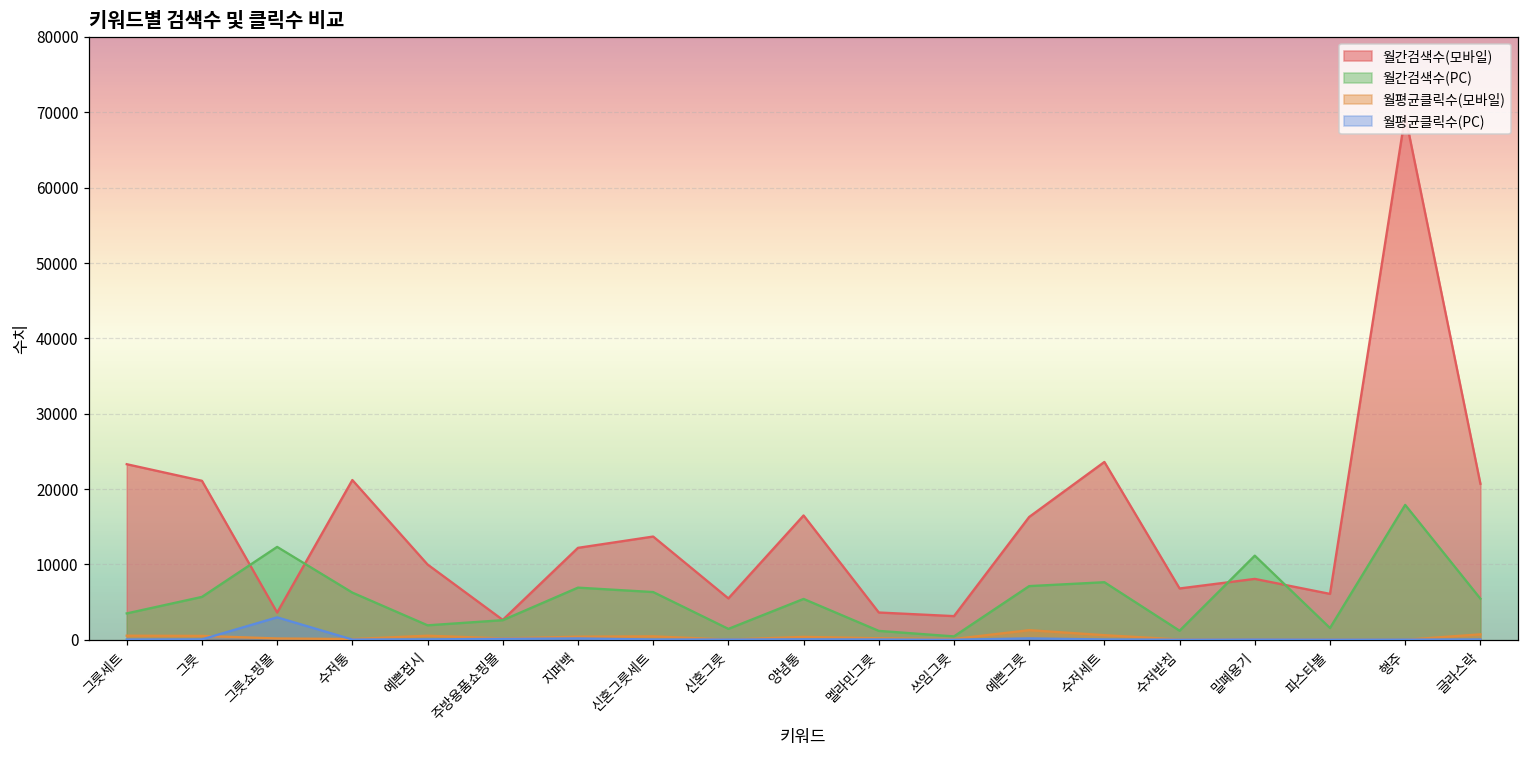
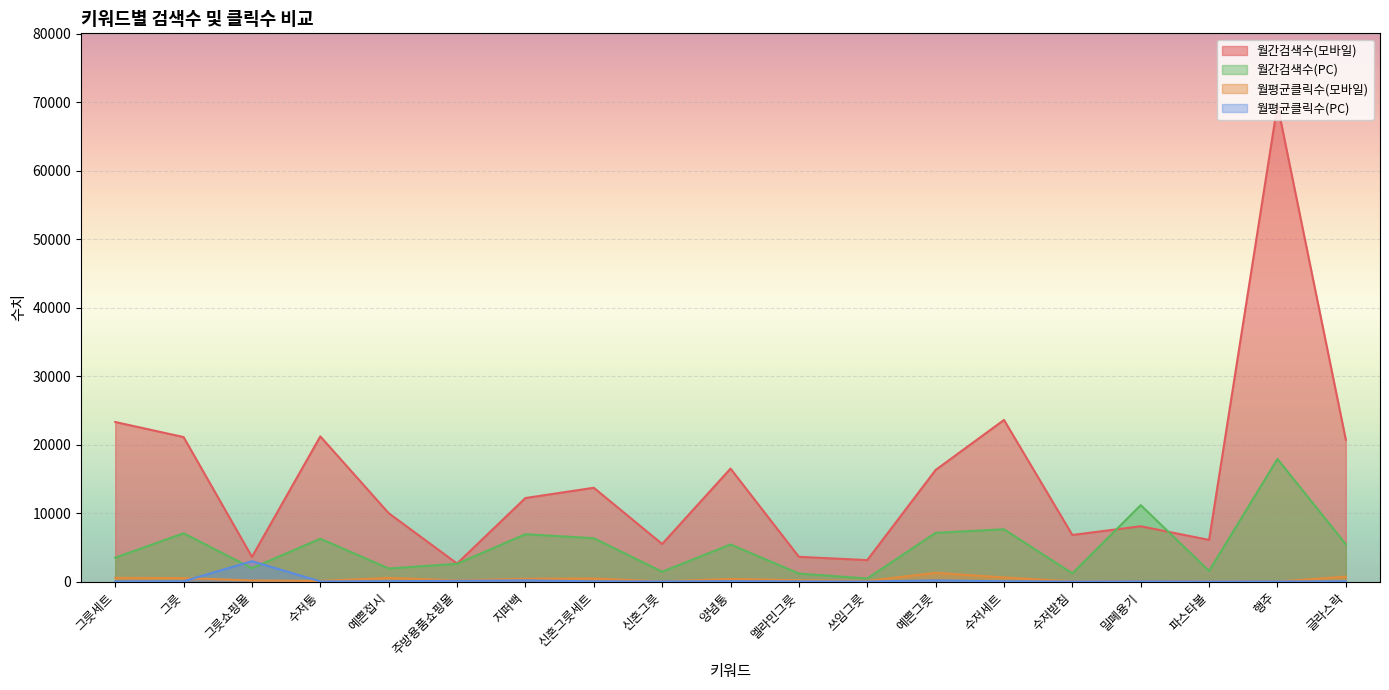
월간검색수(PC), 그릇: 6000 -> 7000
월간검색수(PC), 그릇쇼핑몰: 12000 -> 2000
